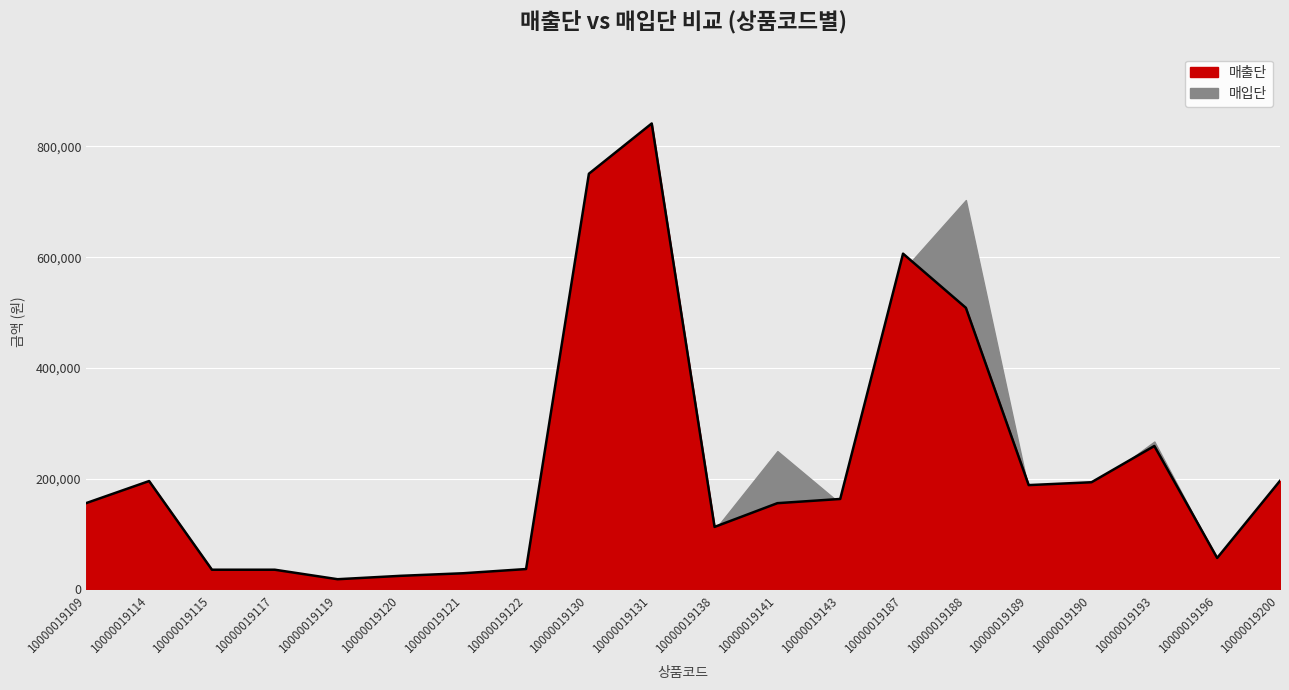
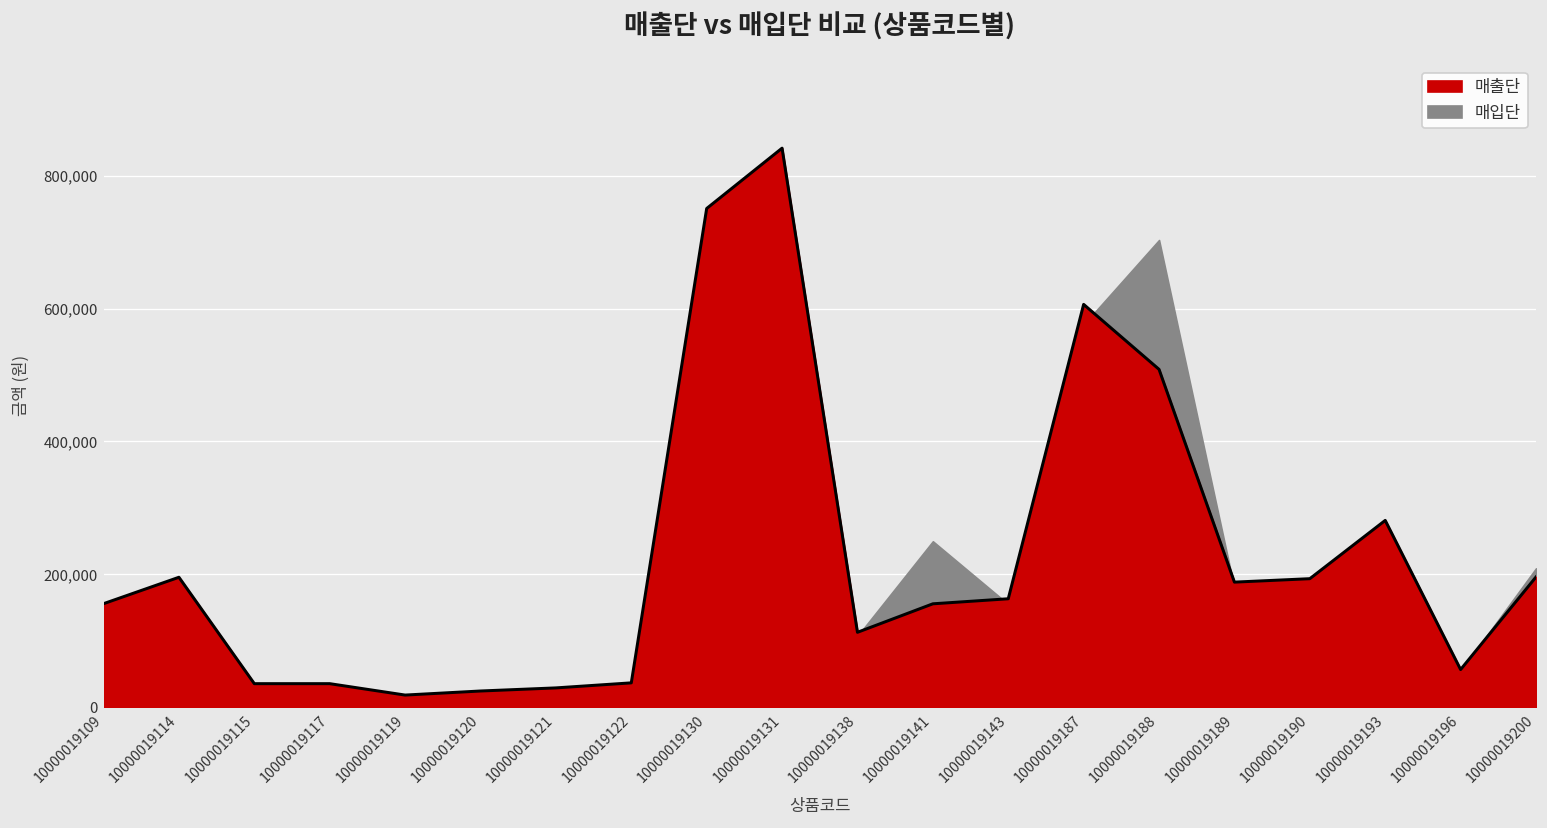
매출단, 10000019193: 260,000 -> 280,000
매입단, 10000019200: 190,000 -> 210,000
